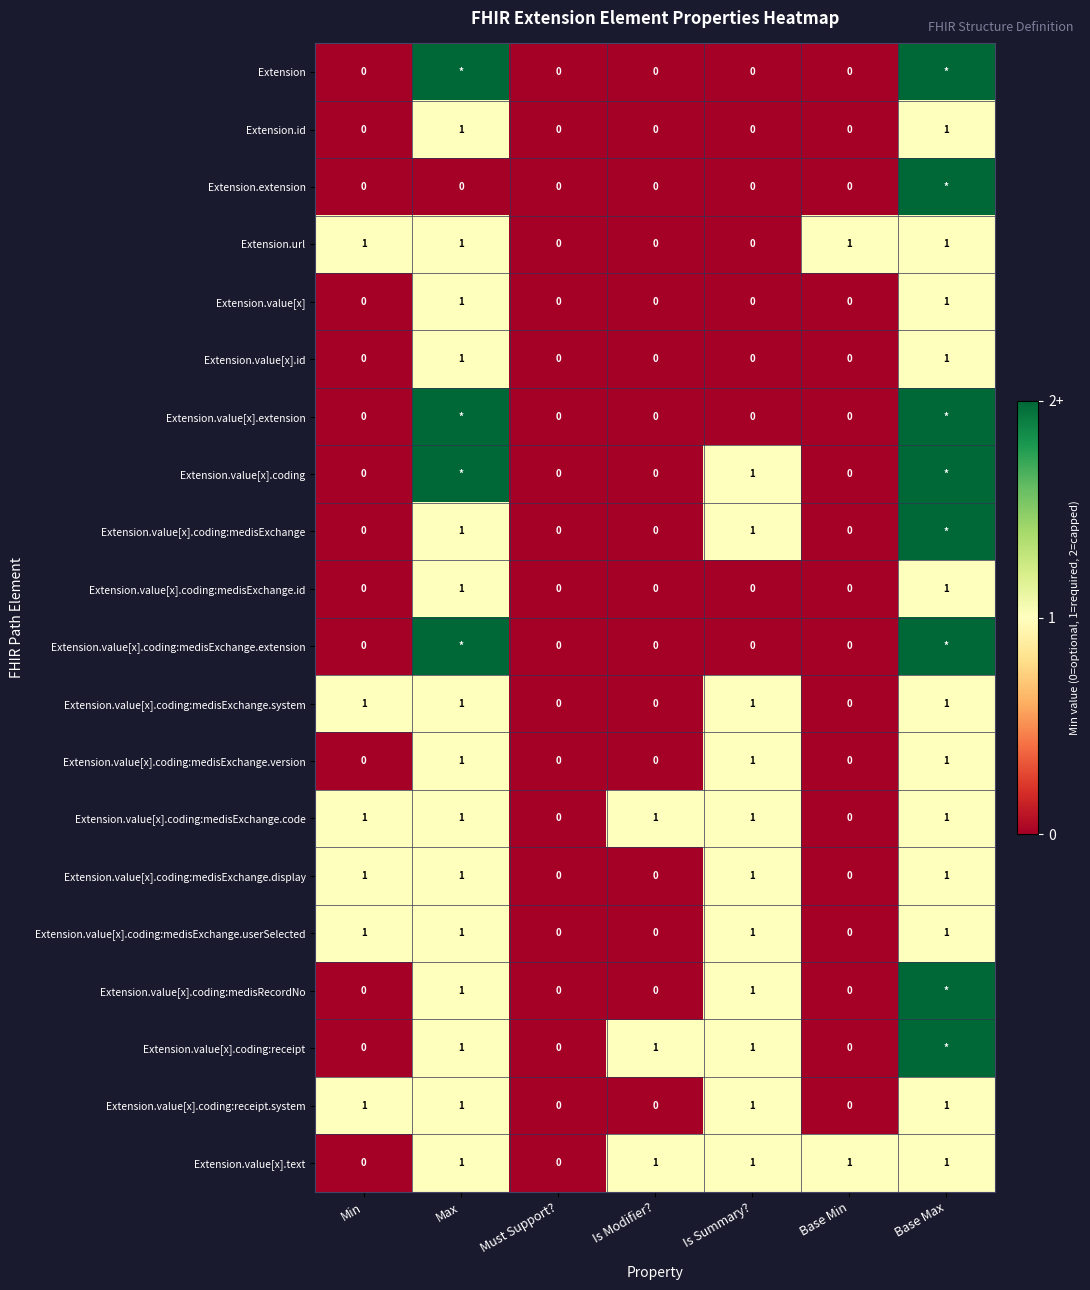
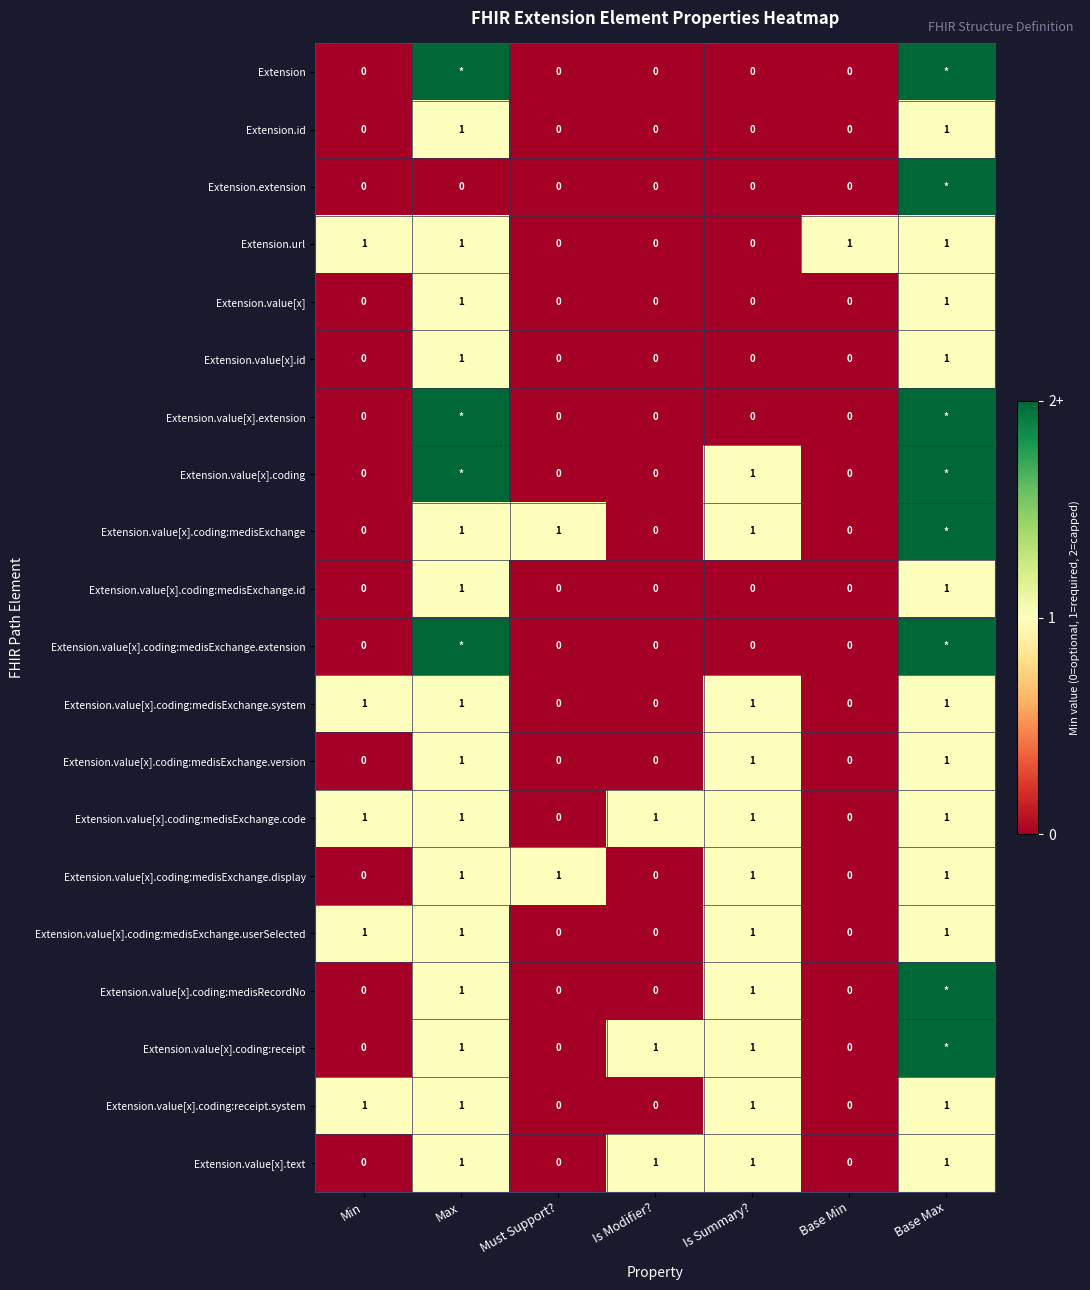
Extension.value[x].coding:medisExchange, Must Support?: 0 -> 1
Extension.value[x].coding:medisExchange.display, Min: 1 -> 0
Extension.value[x].coding:medisExchange.display, Must Support?: 0 -> 1
Extension.value[x].text, Base Min: 1 -> 0
